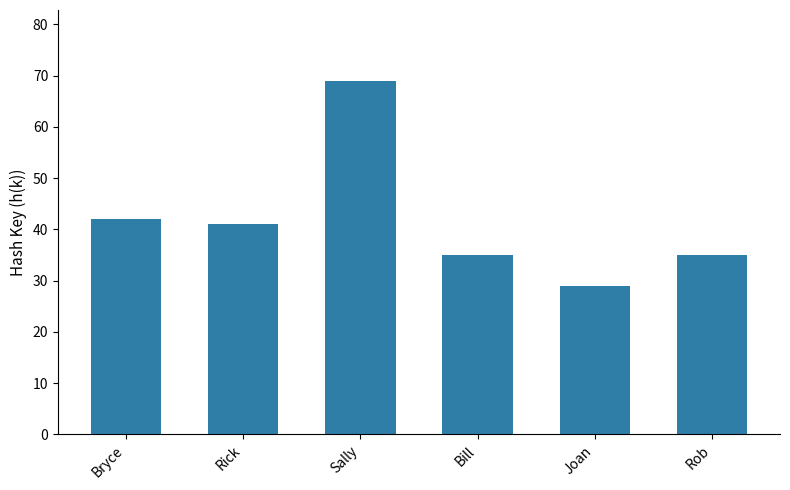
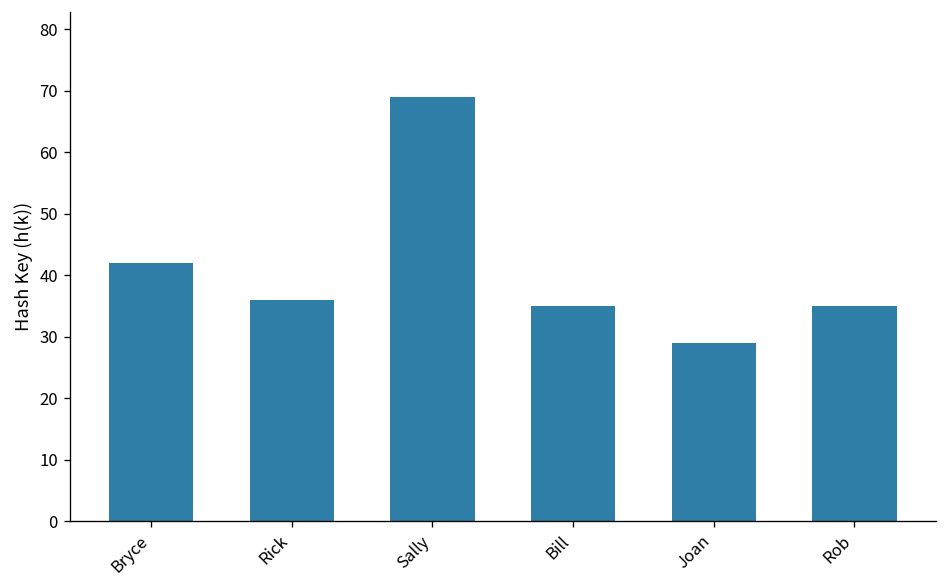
Rick: 41 -> 36
